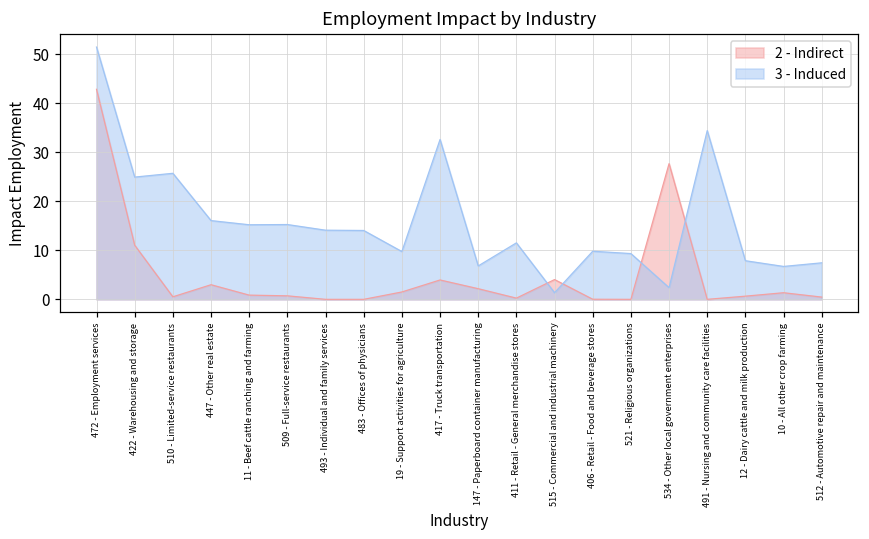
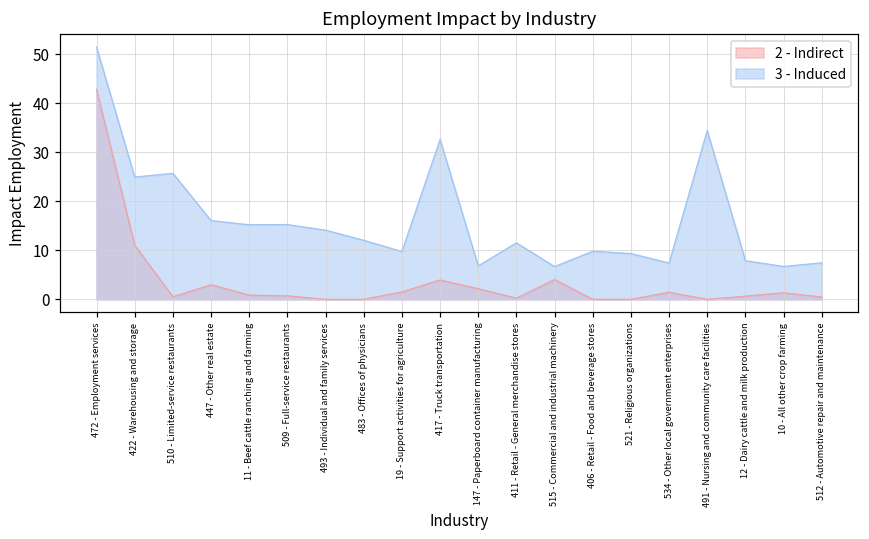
3 - Induced, 483 - Offices of physicians: 14 -> 12
3 - Induced, 515 - Commercial and industrial machinery: 1 -> 7
2 - Indirect, 534 - Other local government enterprises: 28 -> 1
3 - Induced, 534 - Other local government enterprises: 2 -> 7
